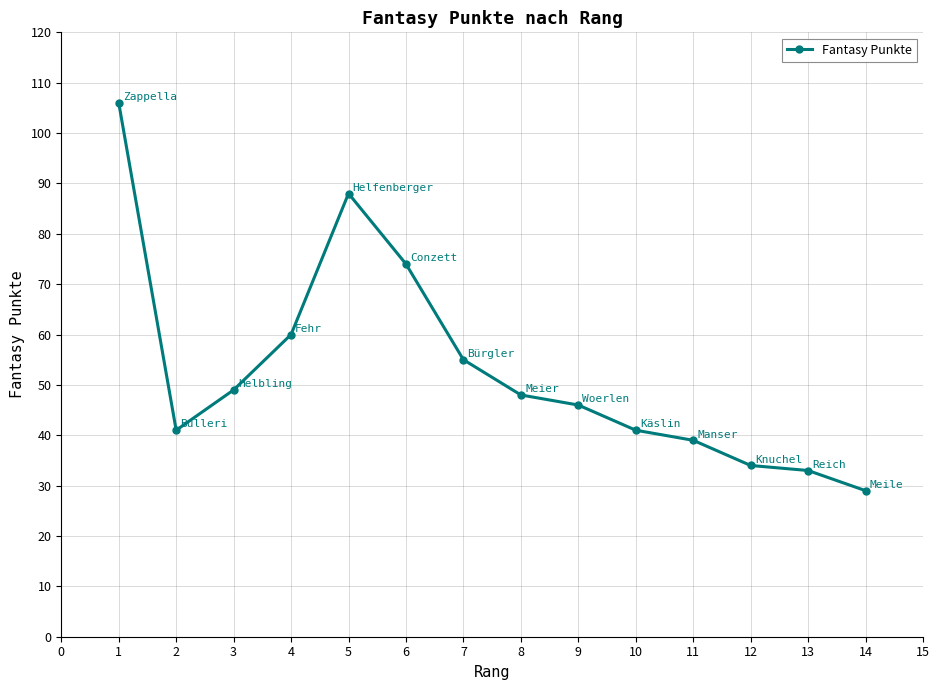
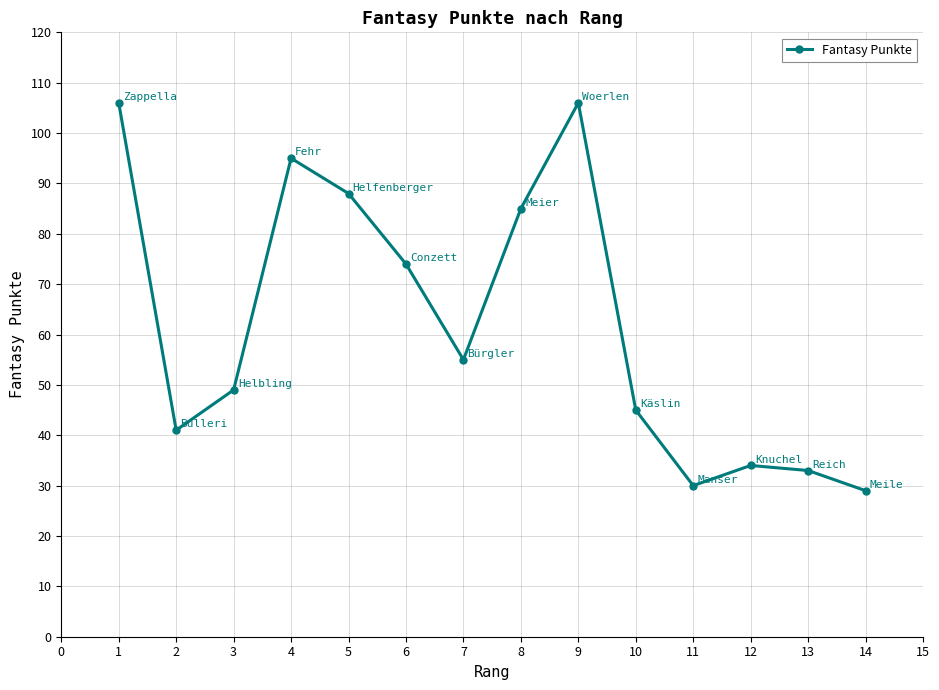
4: 60 -> 95
8: 48 -> 85
9: 46 -> 106
10: 41 -> 45
11: 39 -> 30
